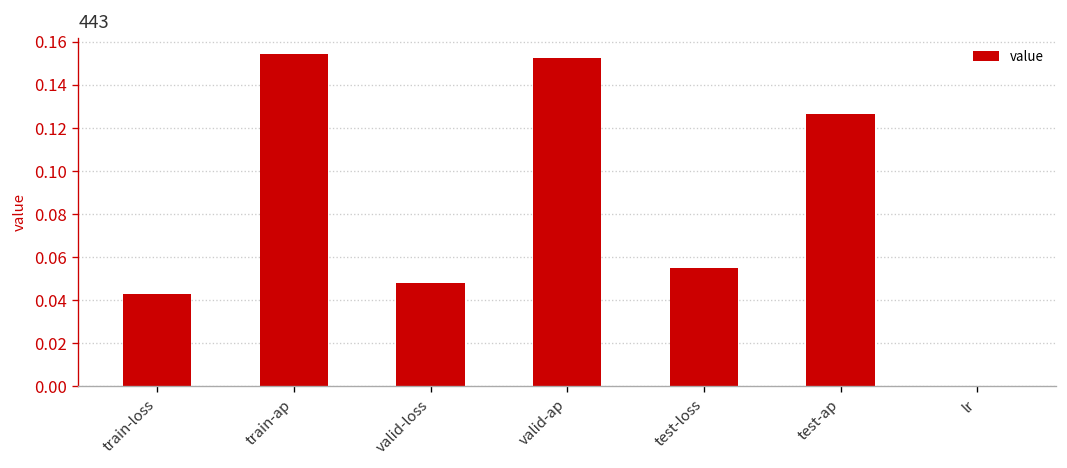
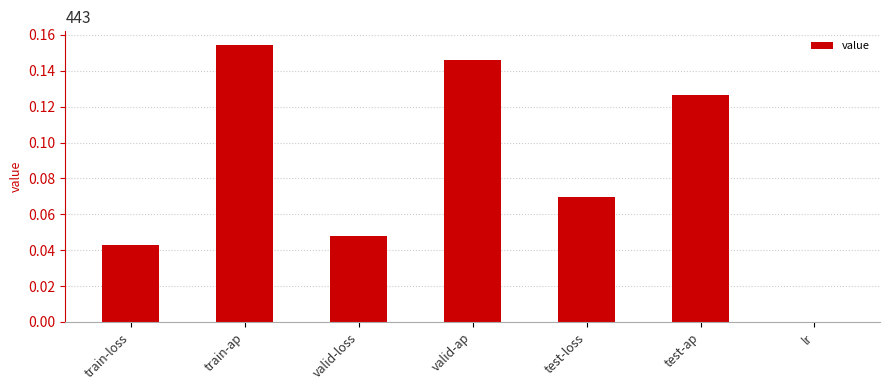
valid-ap: 0.152 -> 0.146
test-loss: 0.055 -> 0.070
